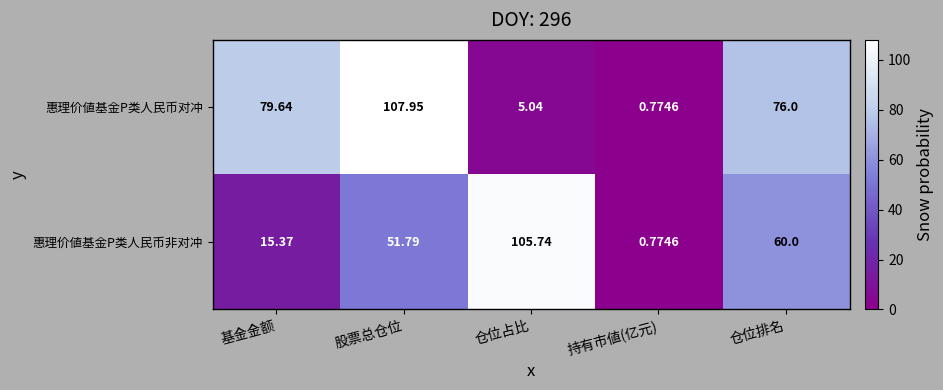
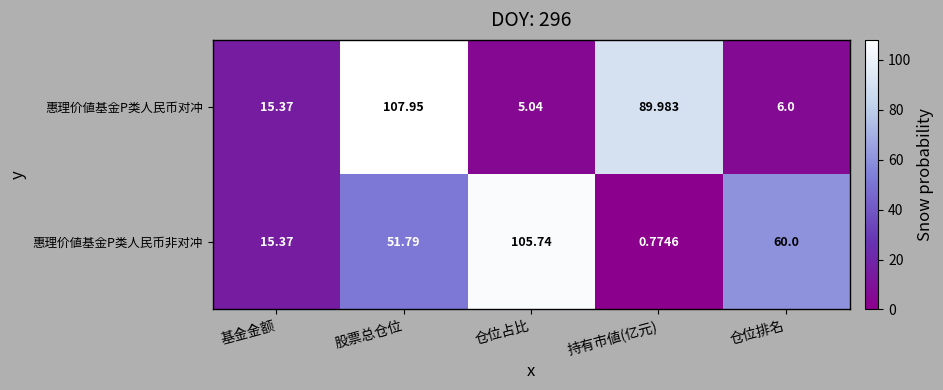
惠理价値基金P类人民币对冲, 基金金额: 79.64 -> 15.37
惠理价値基金P类人民币对冲, 持有市値(亿元): 0.7746 -> 89.983
惠理价値基金P类人民币对冲, 仓位排名: 76.0 -> 6.0
